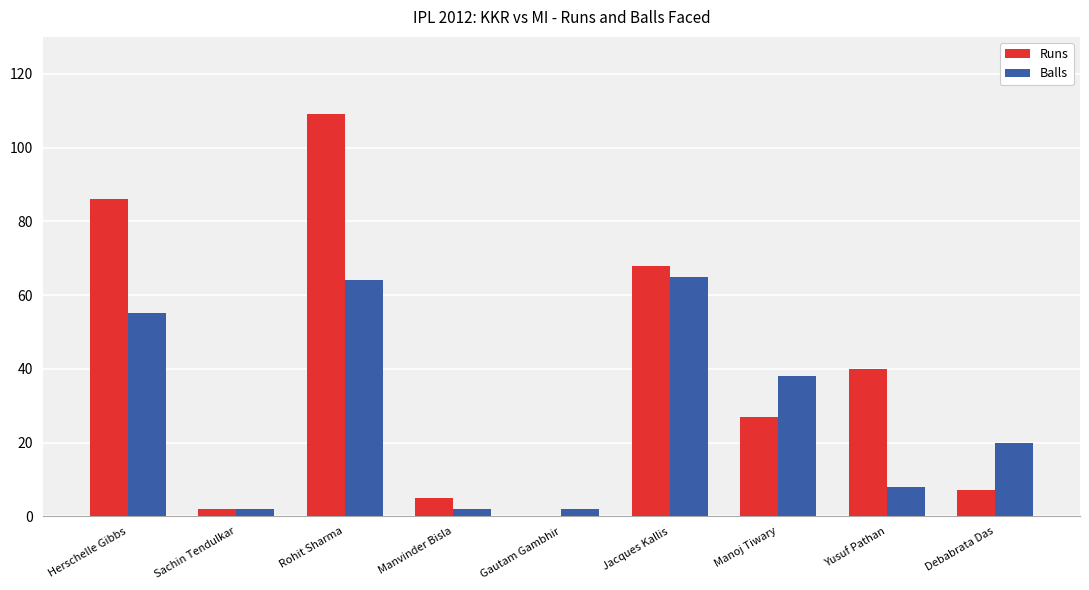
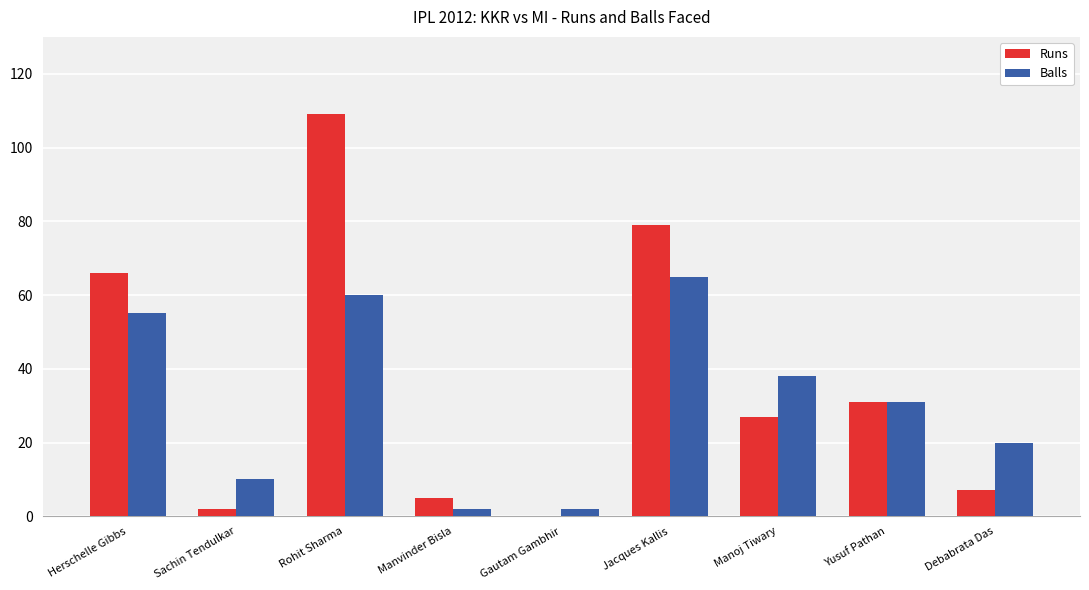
Runs, Herschelle Gibbs: 86 -> 66
Balls, Sachin Tendulkar: 2 -> 10
Balls, Rohit Sharma: 64 -> 60
Runs, Jacques Kallis: 68 -> 79
Runs, Yusuf Pathan: 40 -> 31
Balls, Yusuf Pathan: 8 -> 31
